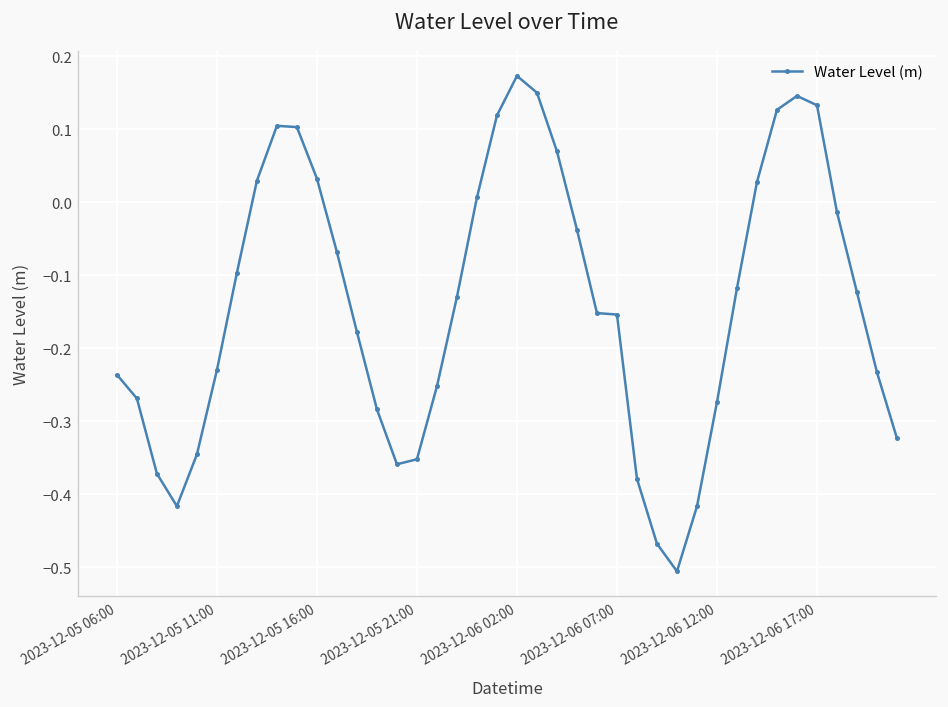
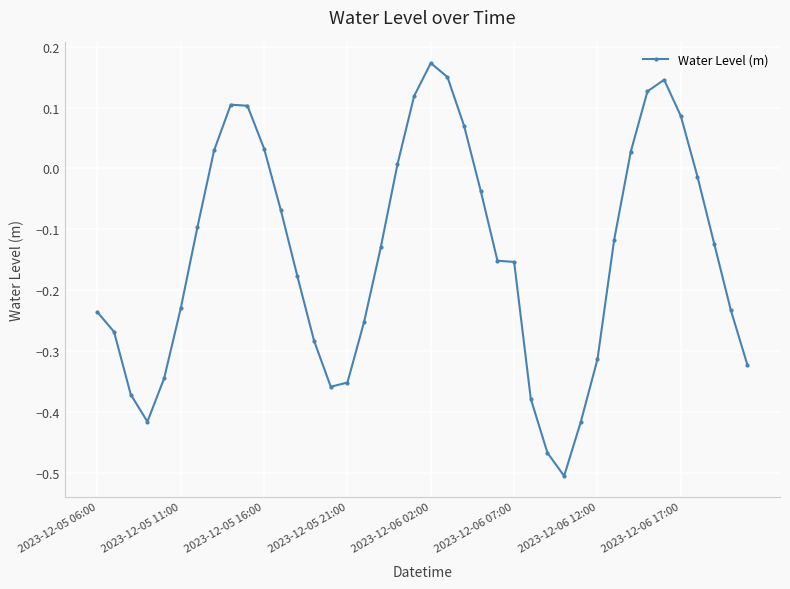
2023-12-06 12:00: -0.27 -> -0.31
2023-12-06 17:00: 0.13 -> 0.09
